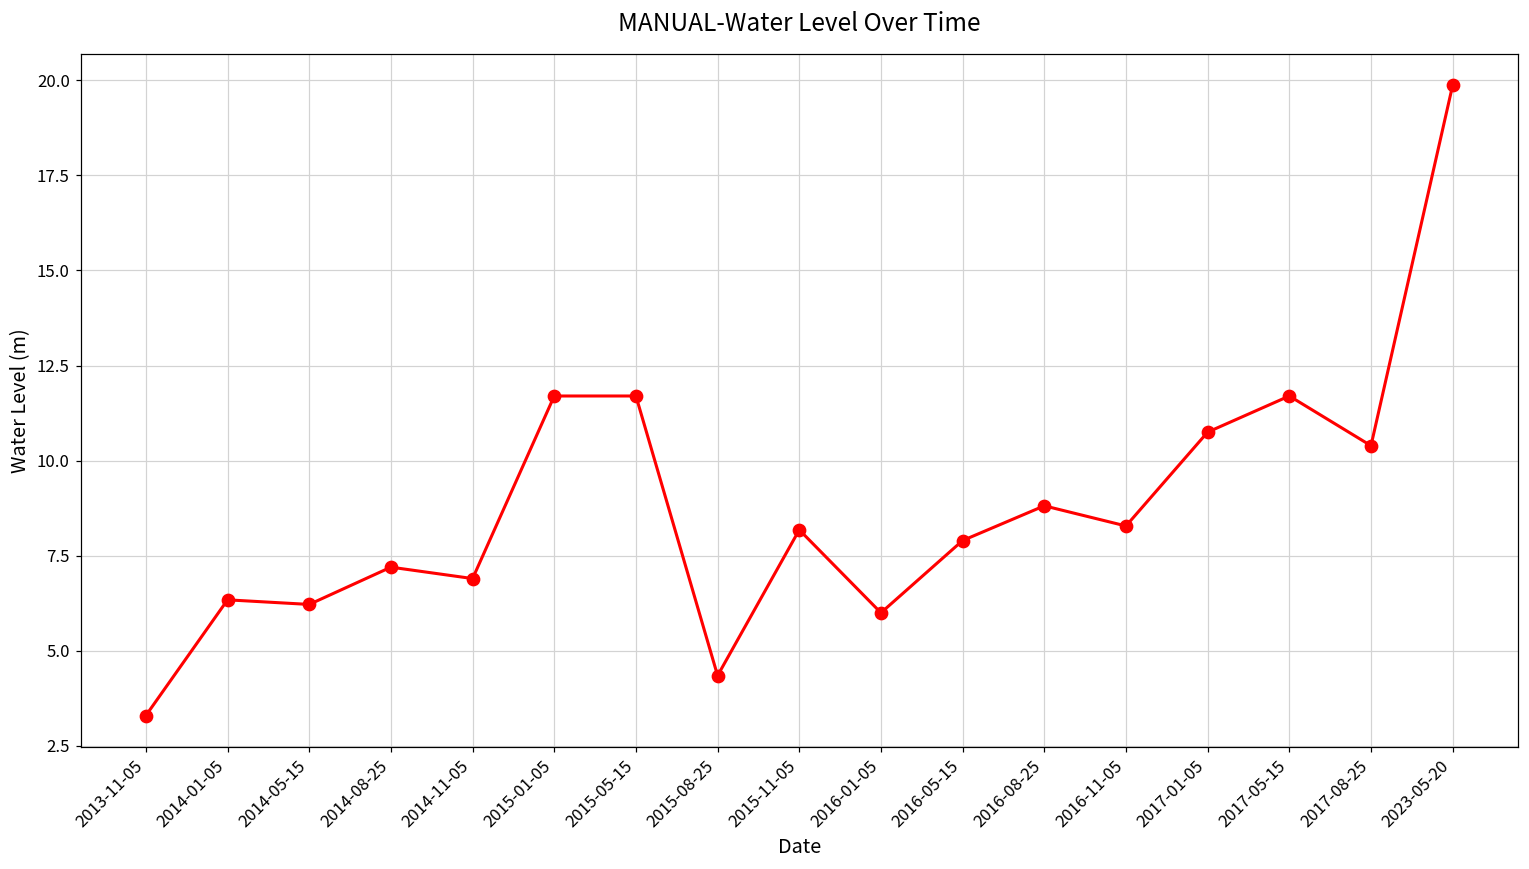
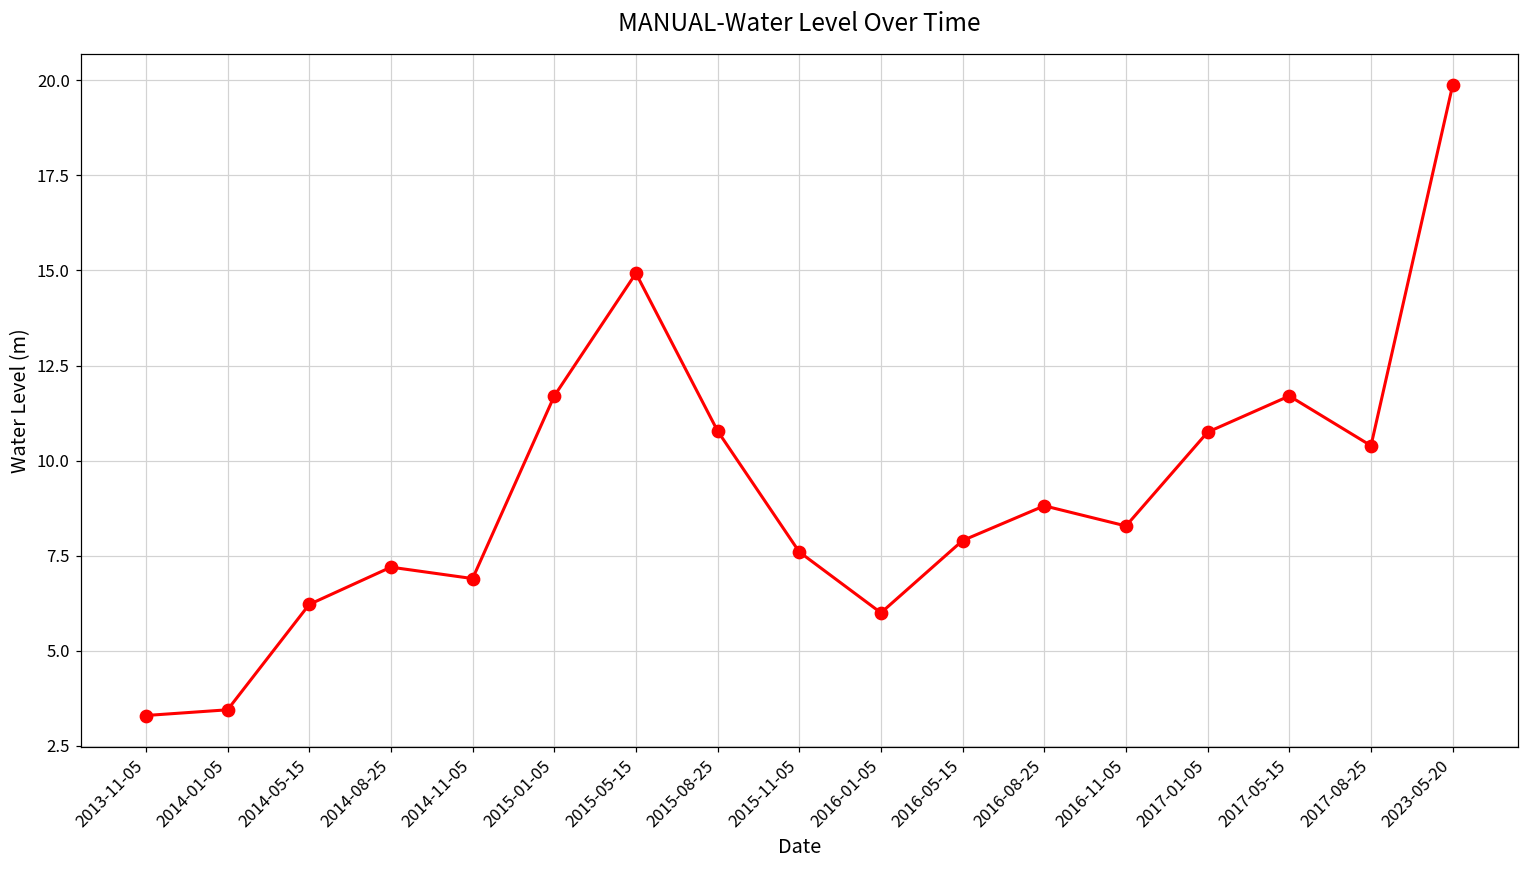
2014-01-05: 6.3 -> 3.5
2015-05-15: 11.7 -> 14.9
2015-08-25: 4.3 -> 10.8
2015-11-05: 8.2 -> 7.6
